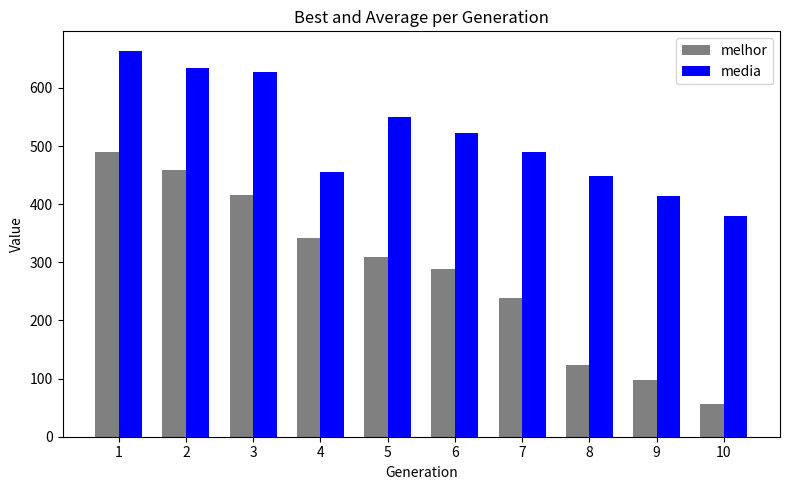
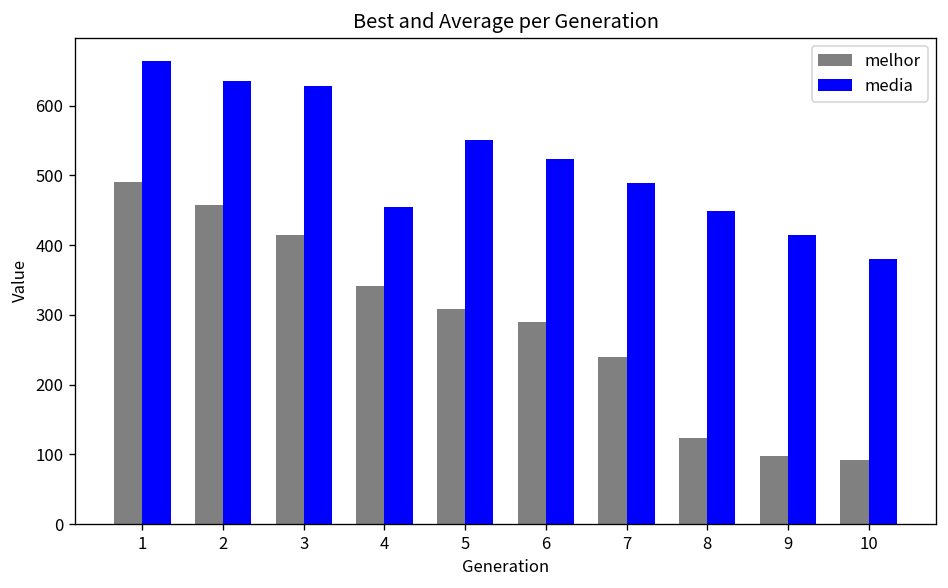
melhor, 10: 60 -> 90
